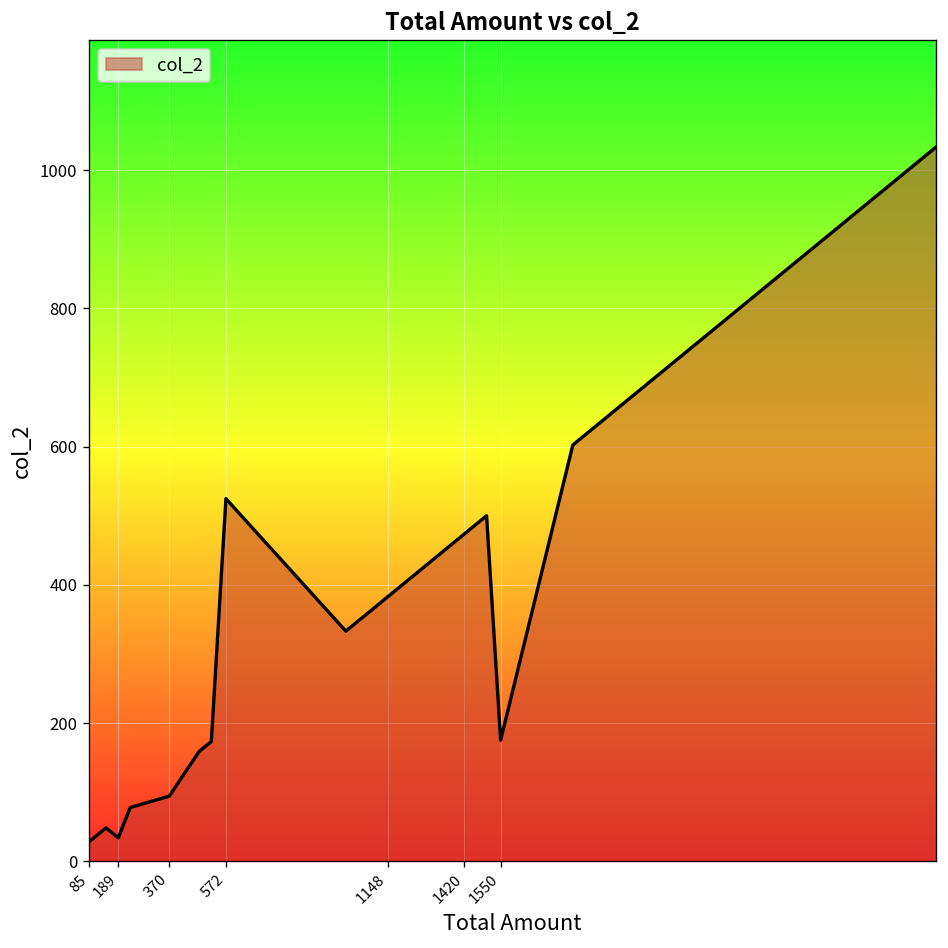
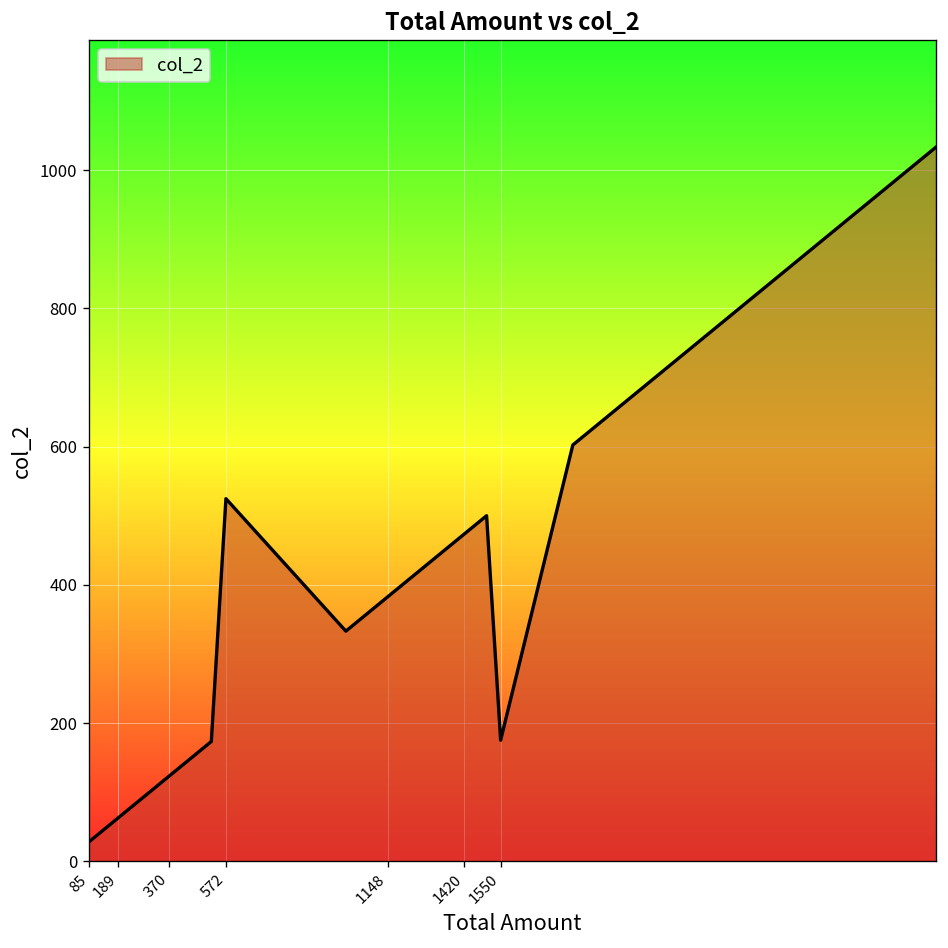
189: 30 -> 60
370: 90 -> 120
